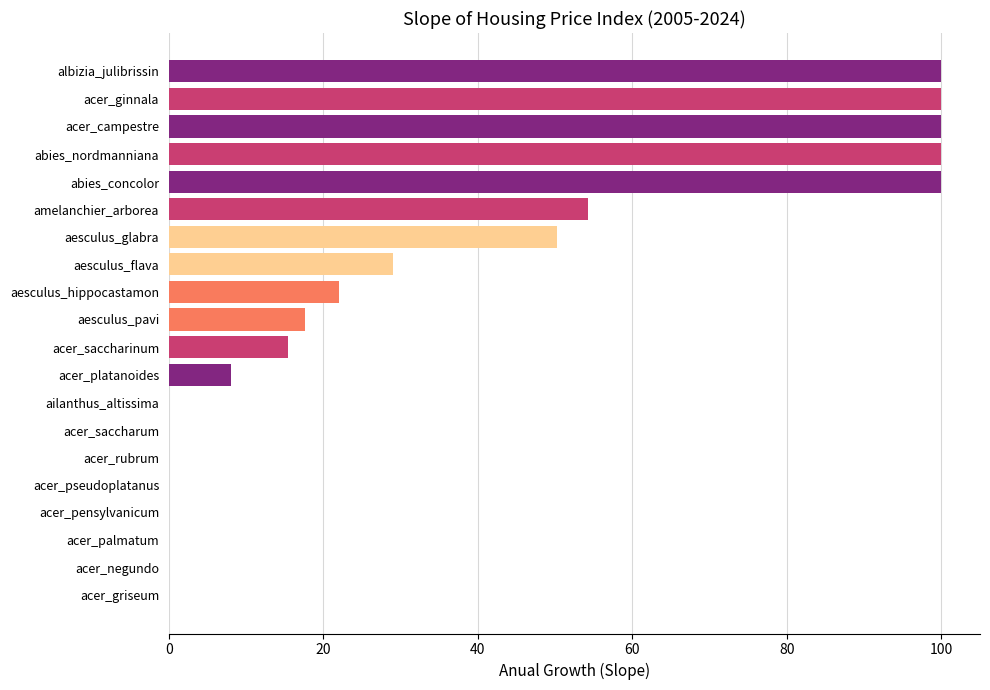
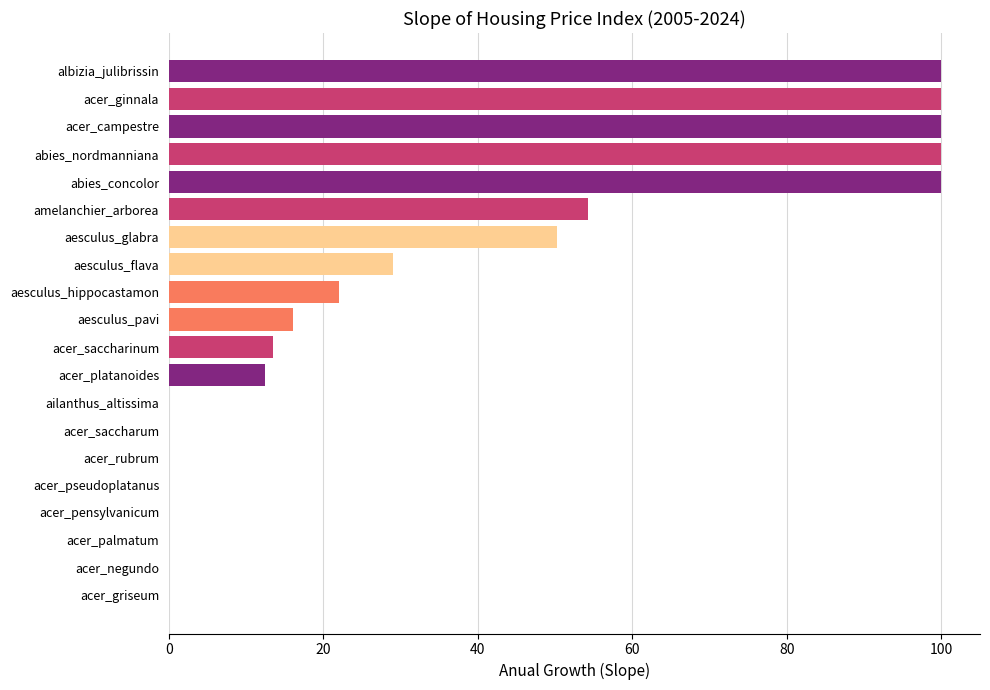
aesculus_pavi: 18 -> 16
acer_saccharinum: 15 -> 13
acer_platanoides: 8 -> 13
